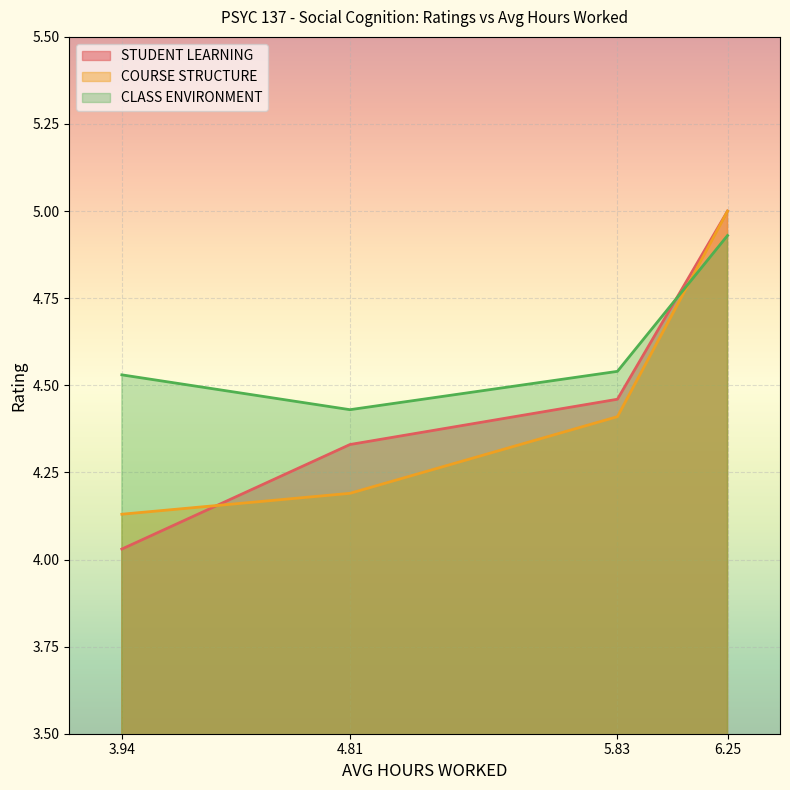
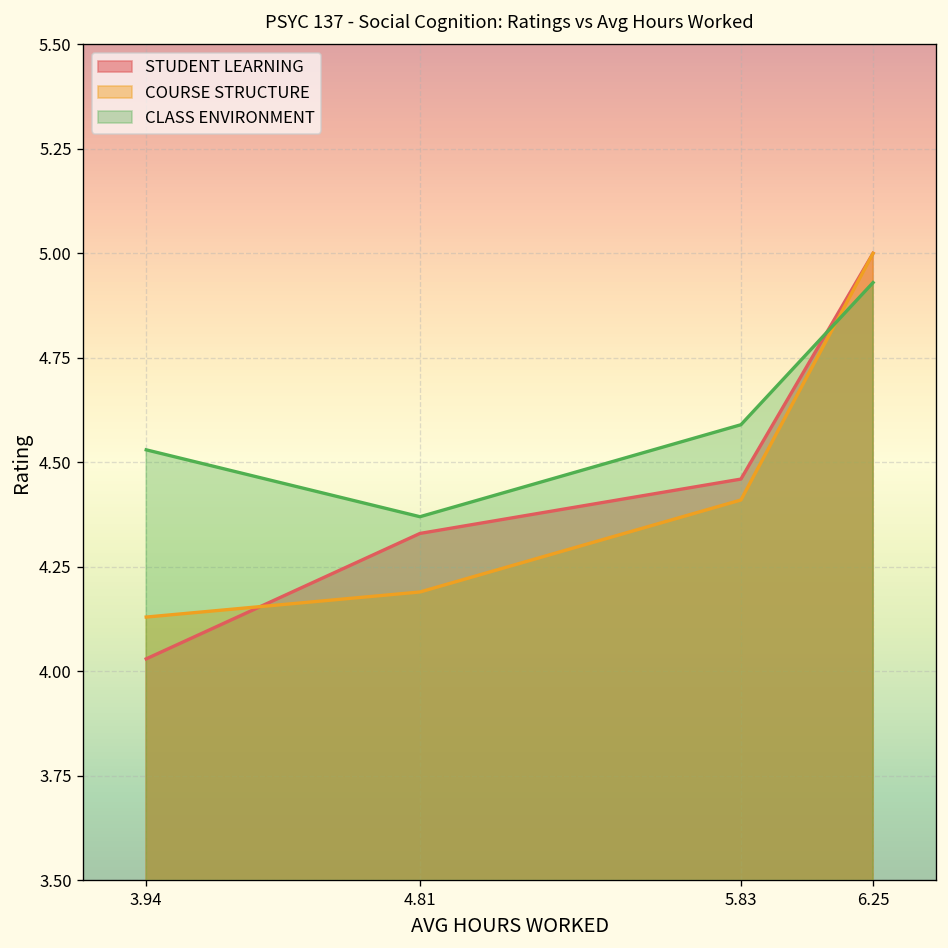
CLASS ENVIRONMENT, 4.81: 4.43 -> 4.37
CLASS ENVIRONMENT, 5.83: 4.54 -> 4.59
